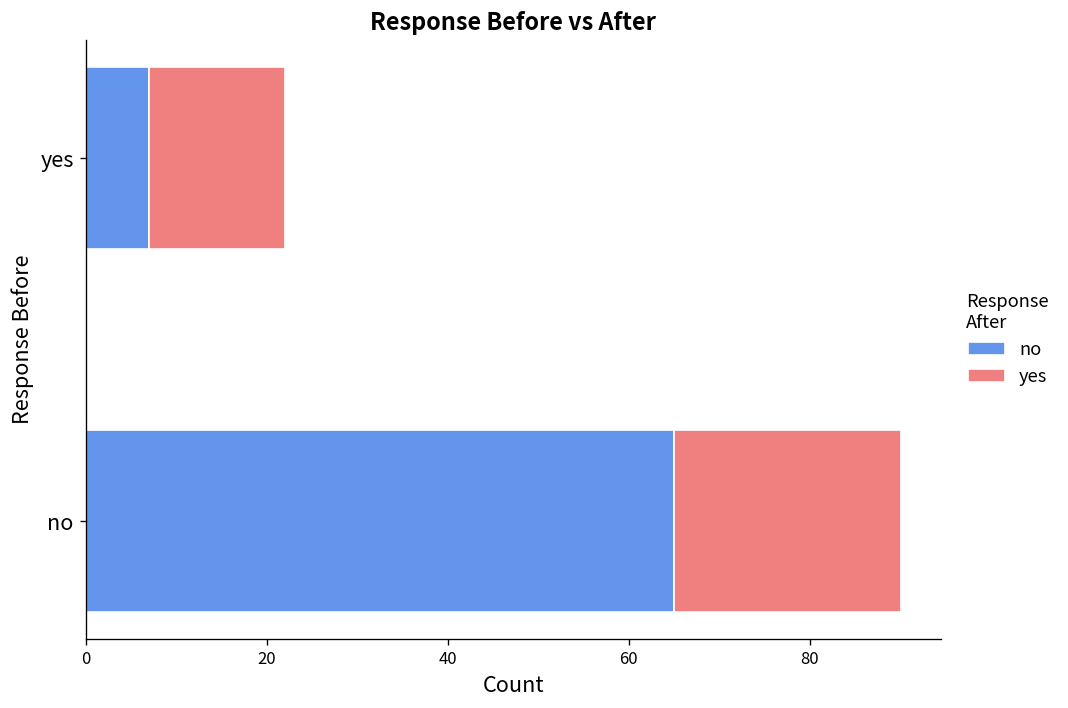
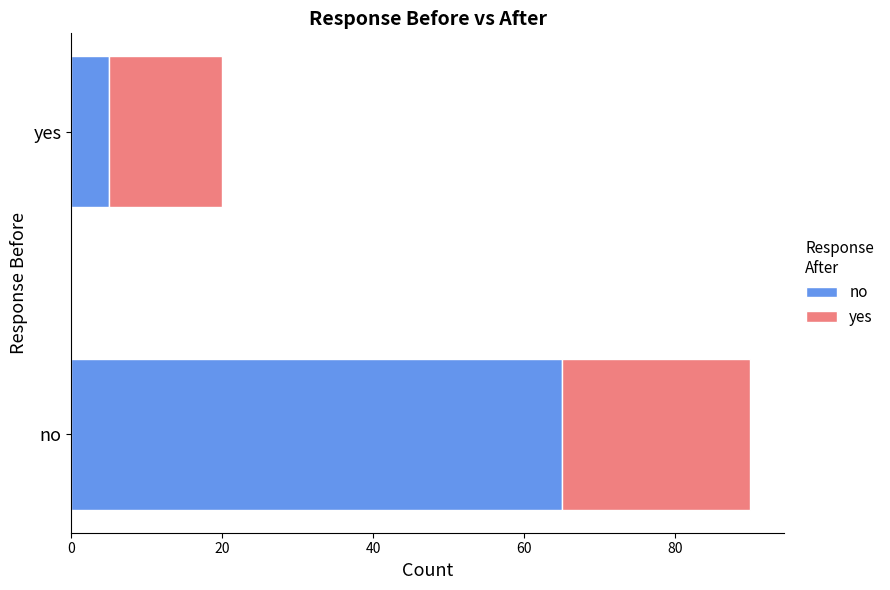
no, yes: 7 -> 5
